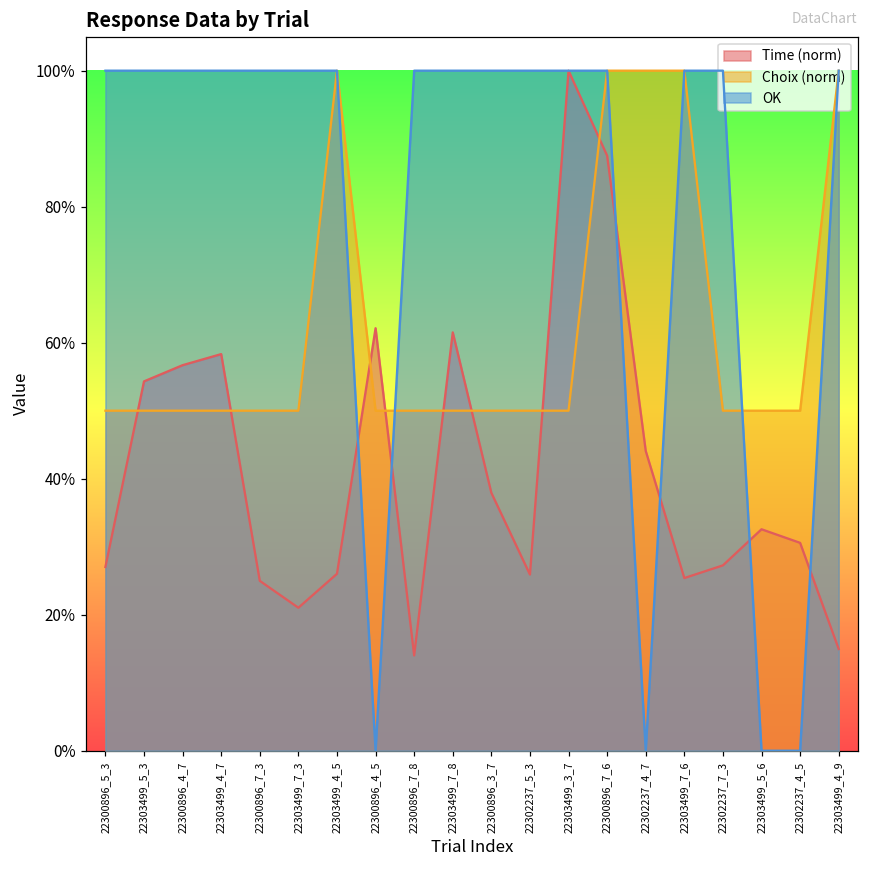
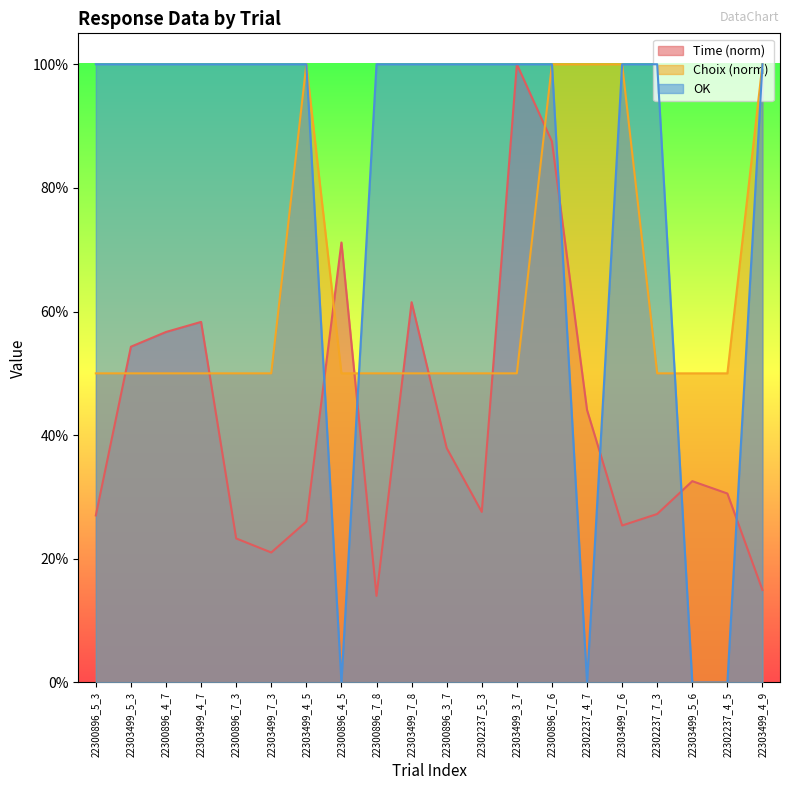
Time (norm), 22300896_7_3: 25% -> 23%
Time (norm), 22300896_4_5: 62% -> 71%
Time (norm), 22302237_5_3: 26% -> 28%
